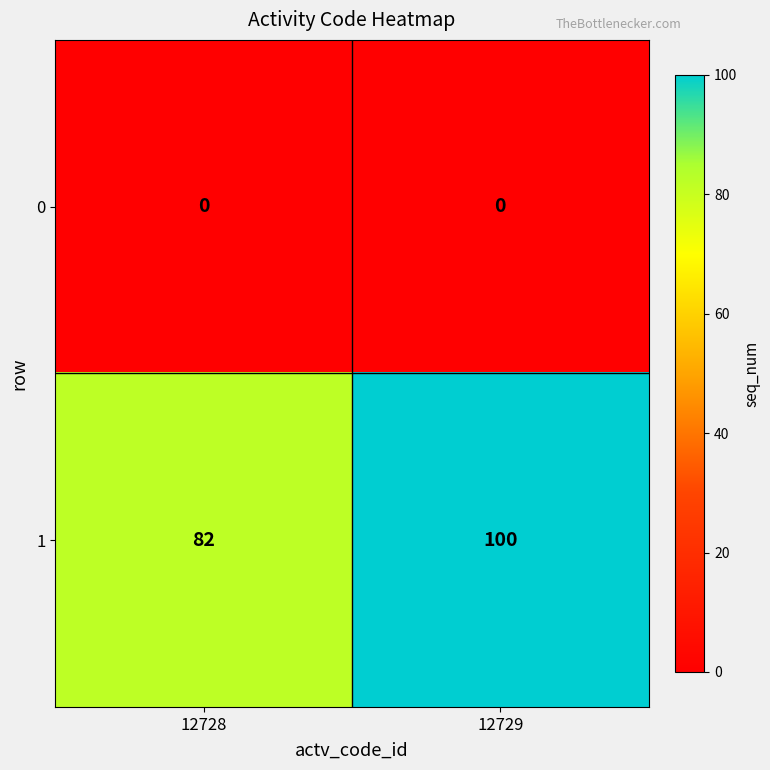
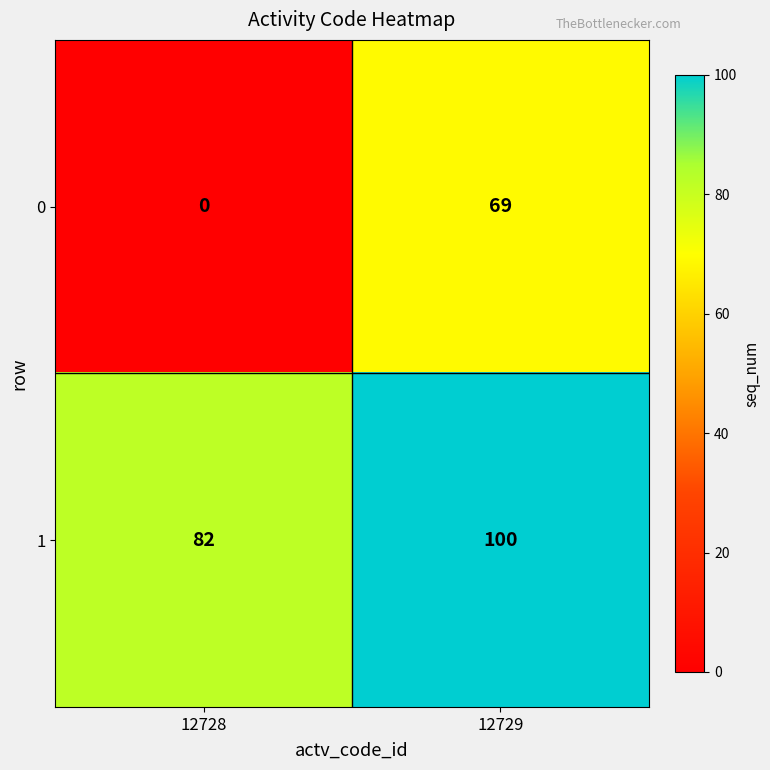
0, 12729: 0 -> 69
